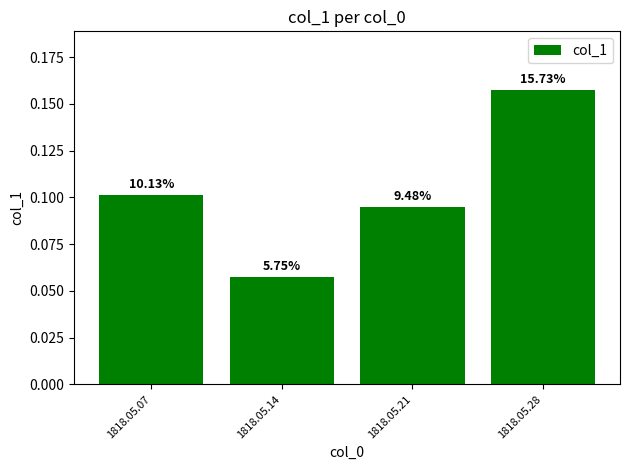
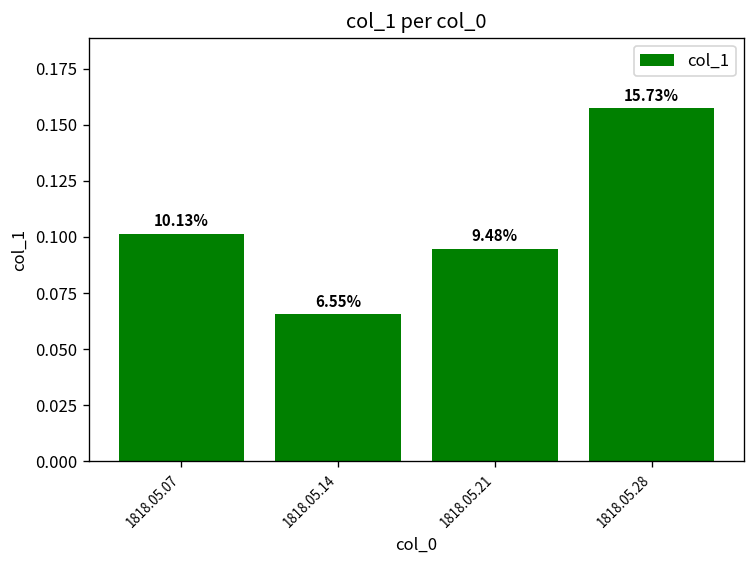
1818.05.14: 5.75% -> 6.55%
